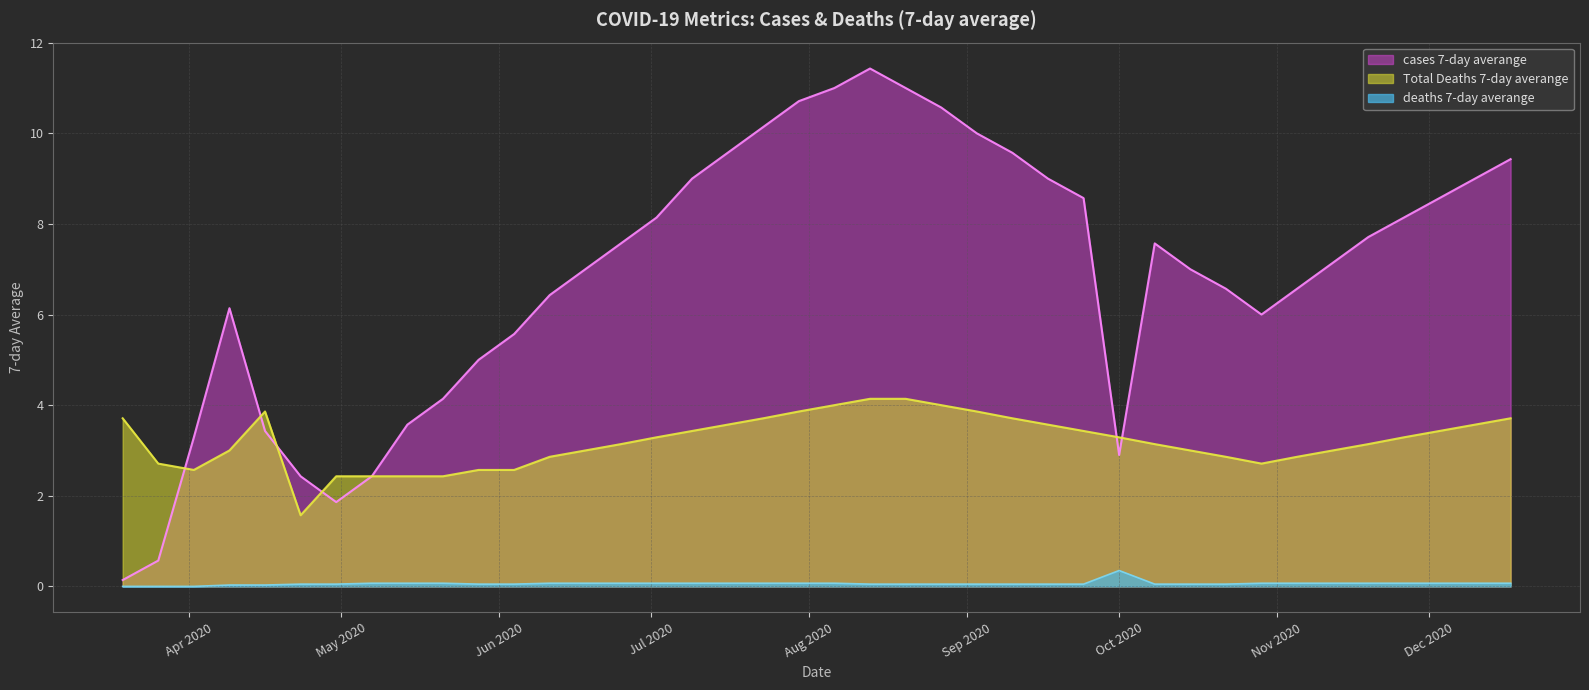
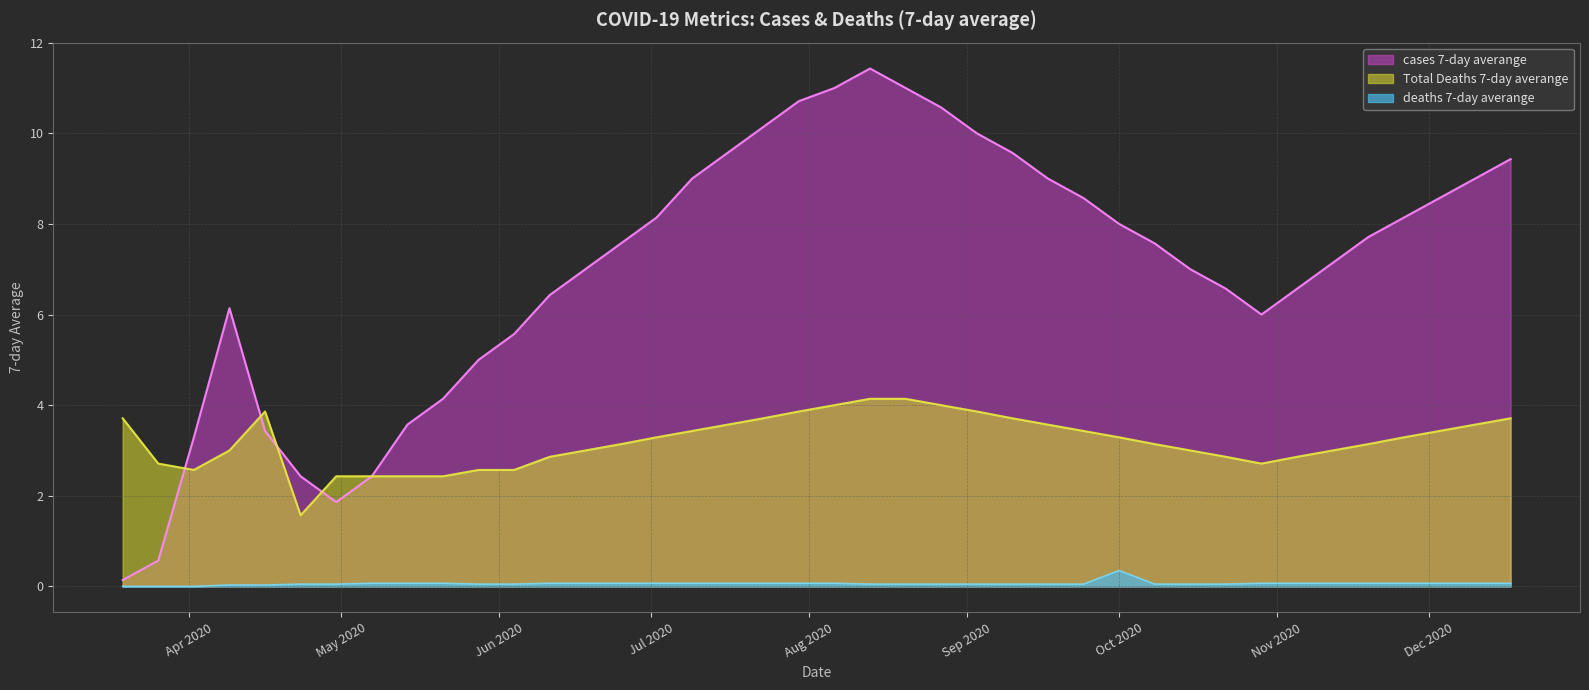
cases 7-day averange, Oct 2020: 2.9 -> 8.0
